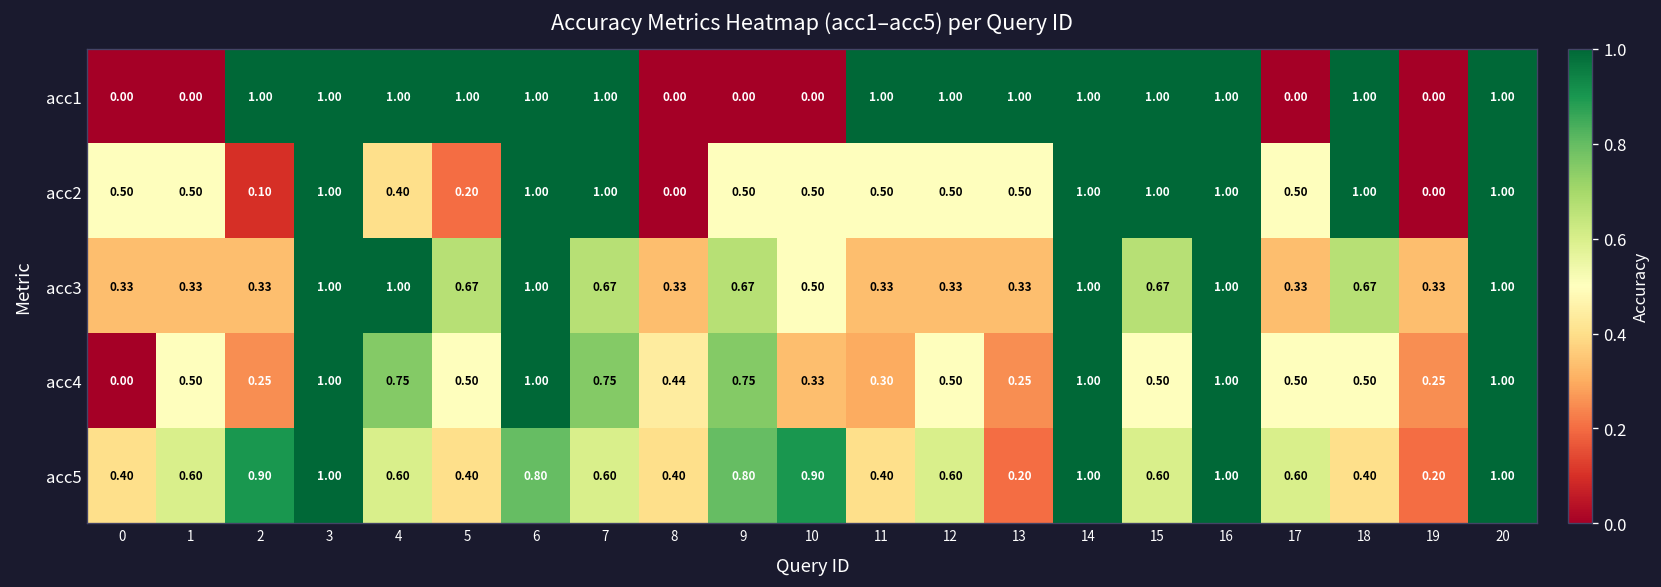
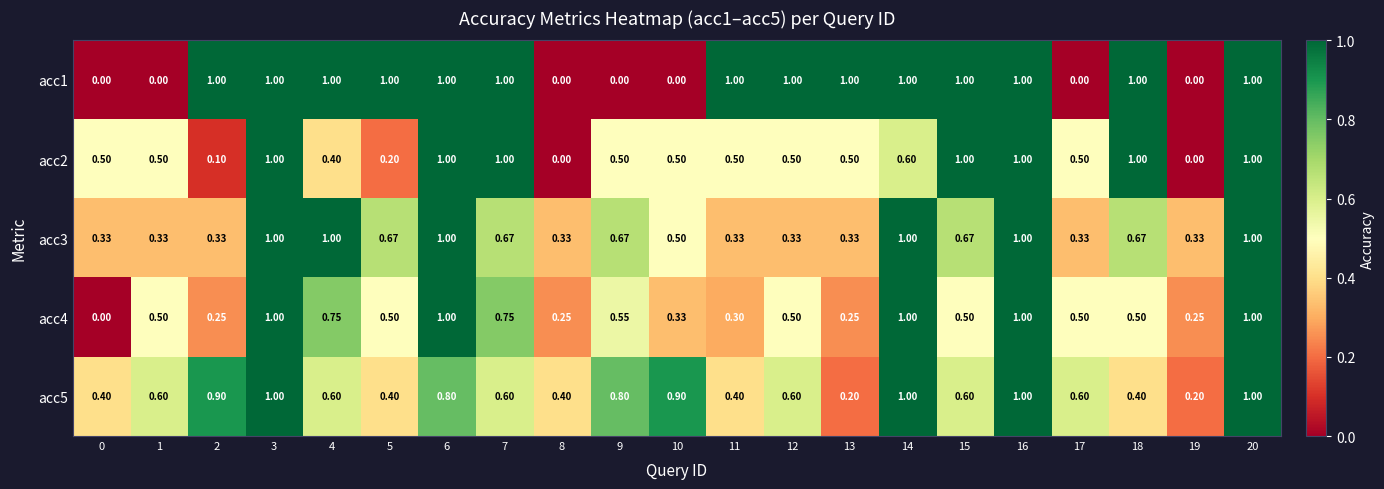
acc2, 14: 1.00 -> 0.60
acc4, 8: 0.44 -> 0.25
acc4, 9: 0.75 -> 0.55
